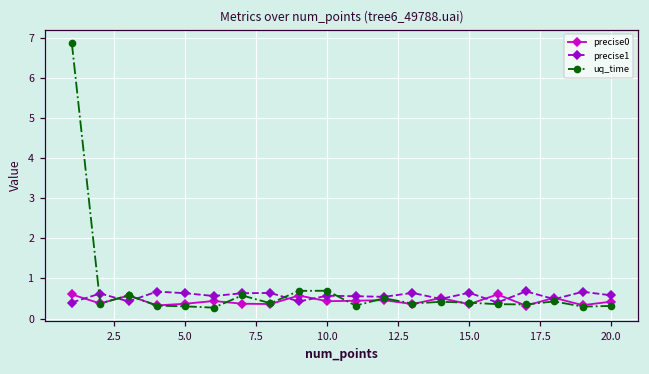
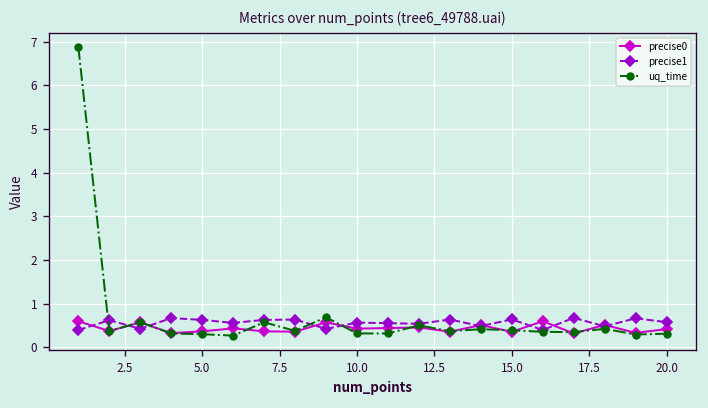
uq_time, 10.0: 0.7 -> 0.3
